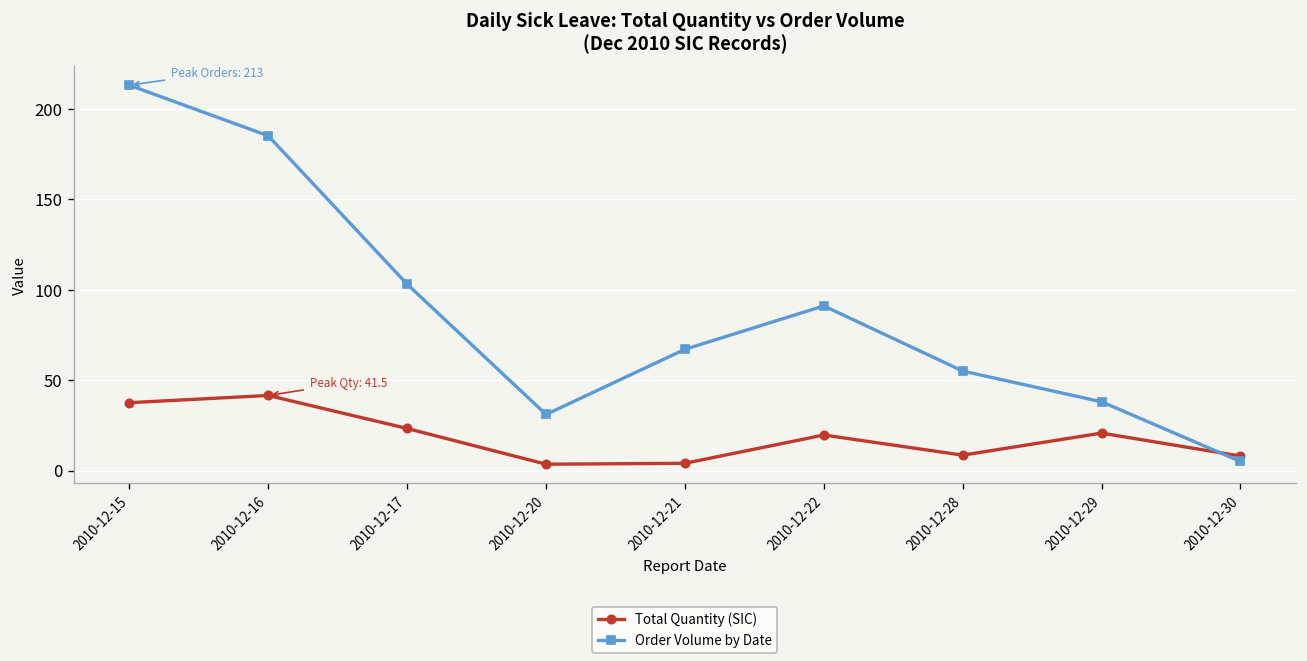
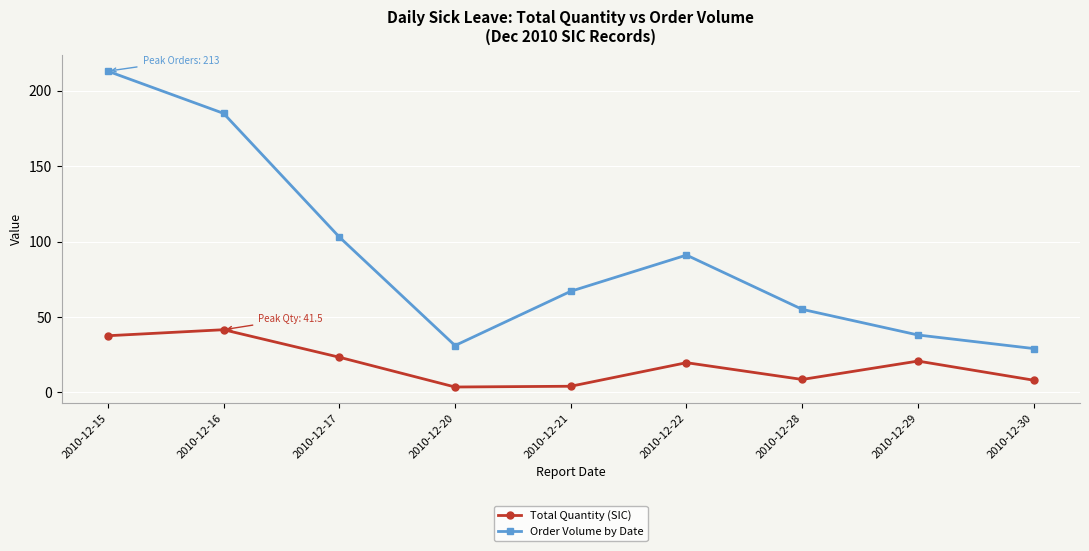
Order Volume by Date, 2010-12-30: 5 -> 29
